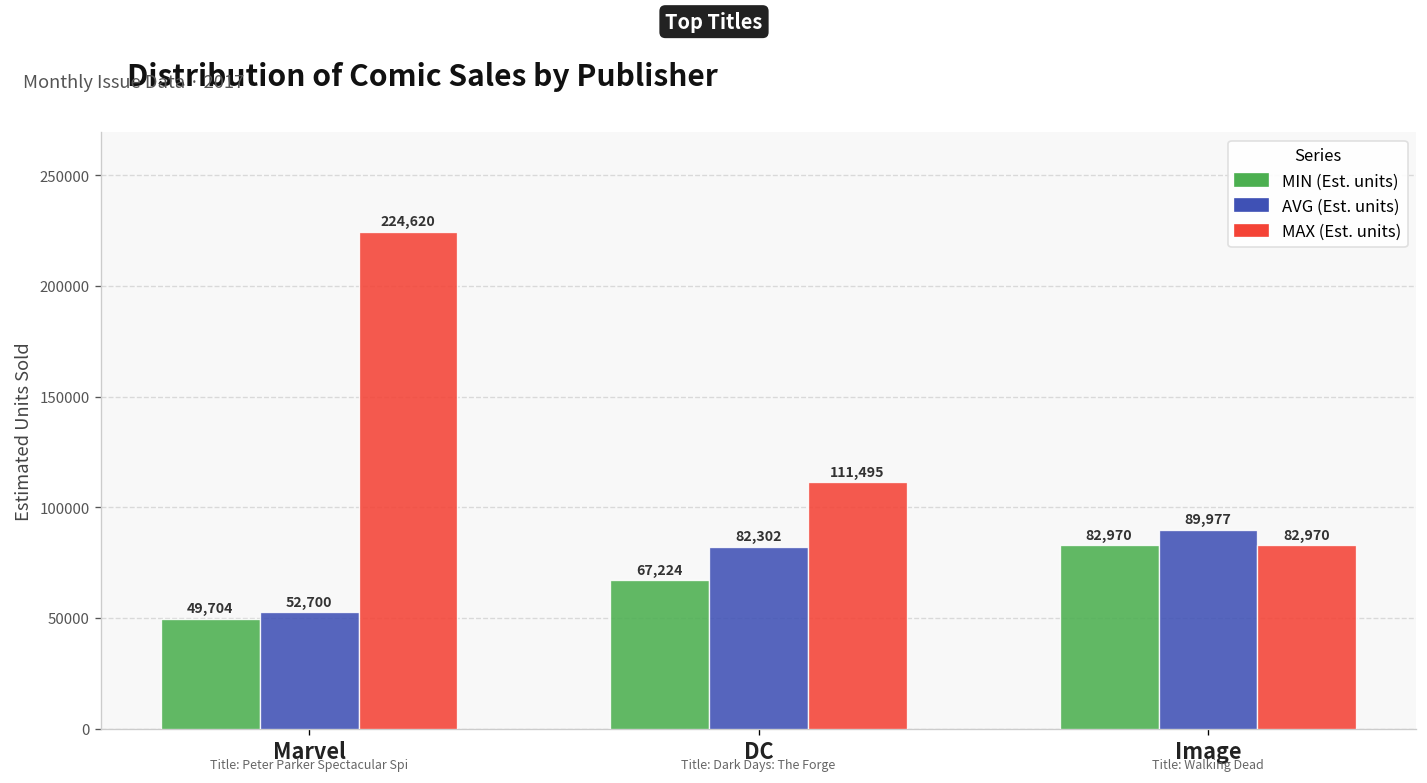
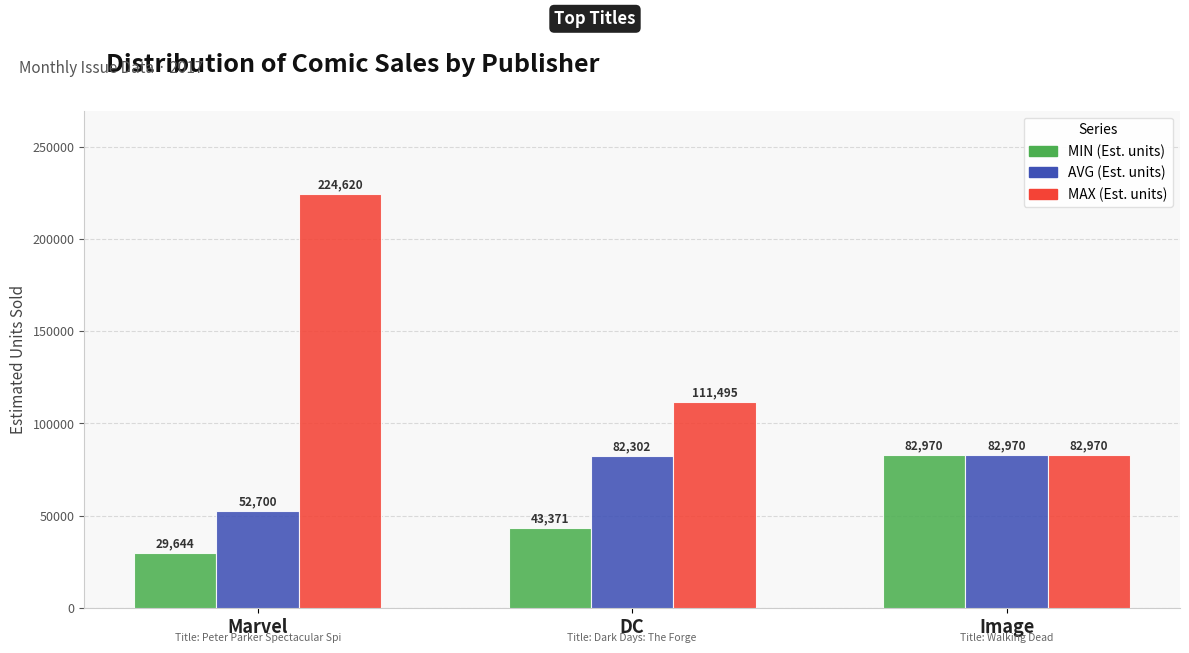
MIN (Est. units), Marvel: 49,704 -> 29,644
MIN (Est. units), DC: 67,224 -> 43,371
AVG (Est. units), Image: 89,977 -> 82,970
